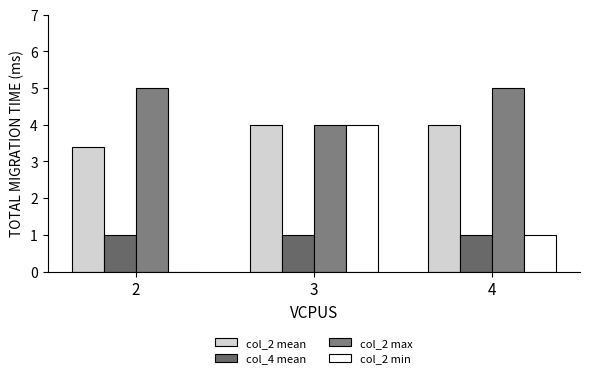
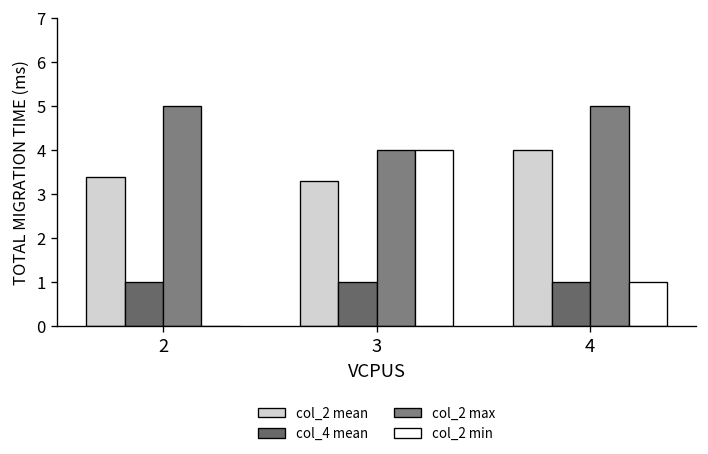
col_2 mean, 3: 4.0 -> 3.3
